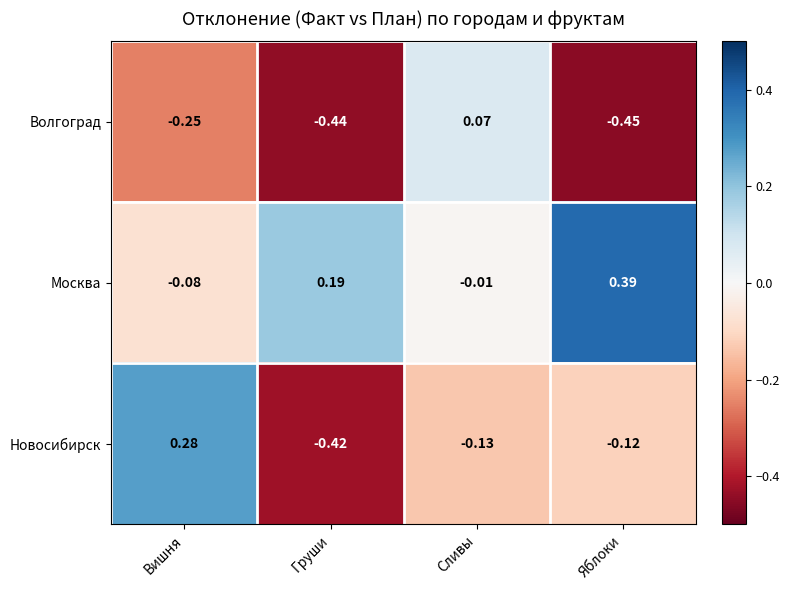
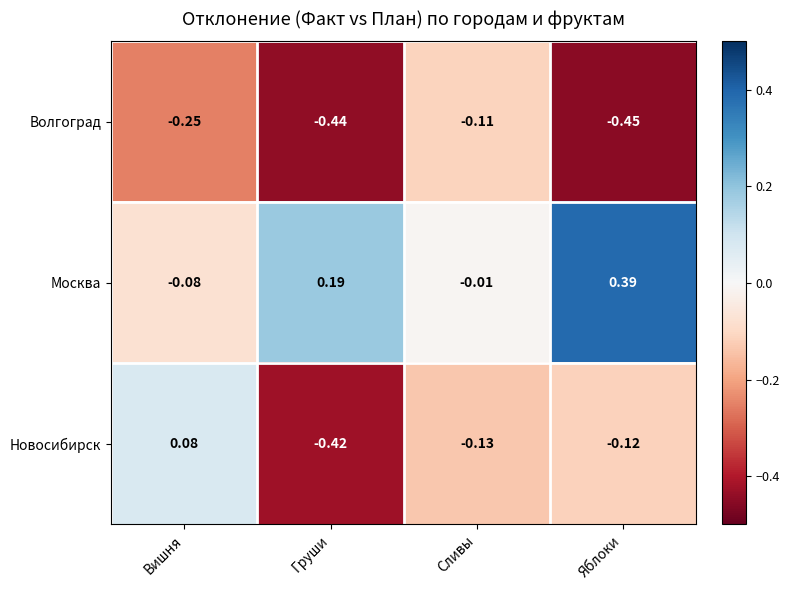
Волгоград, Сливы: 0.07 -> -0.11
Новосибирск, Вишня: 0.28 -> 0.08
